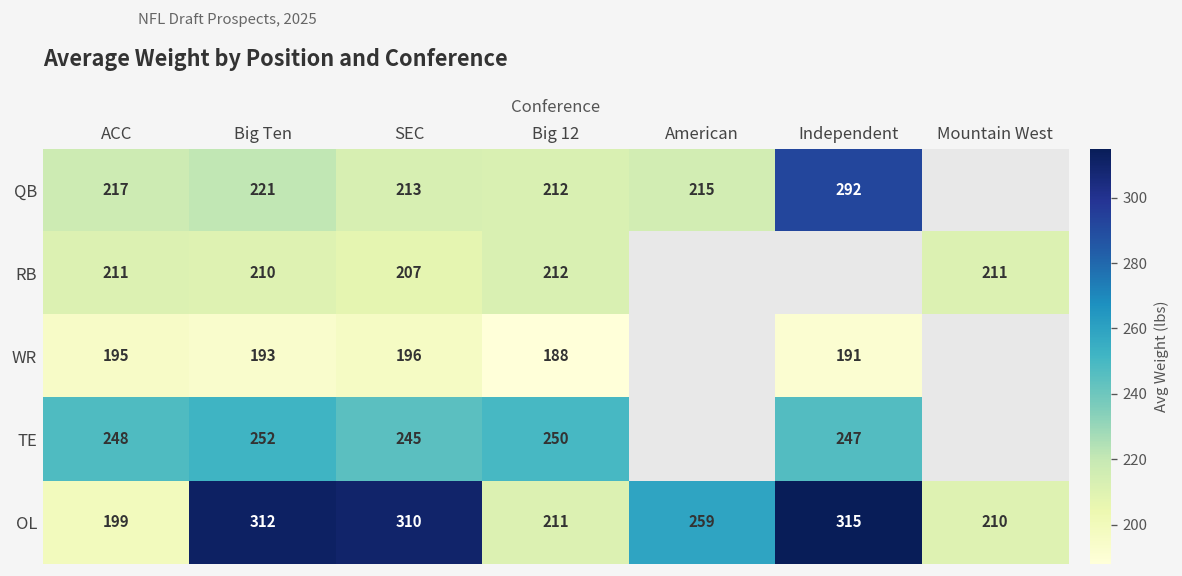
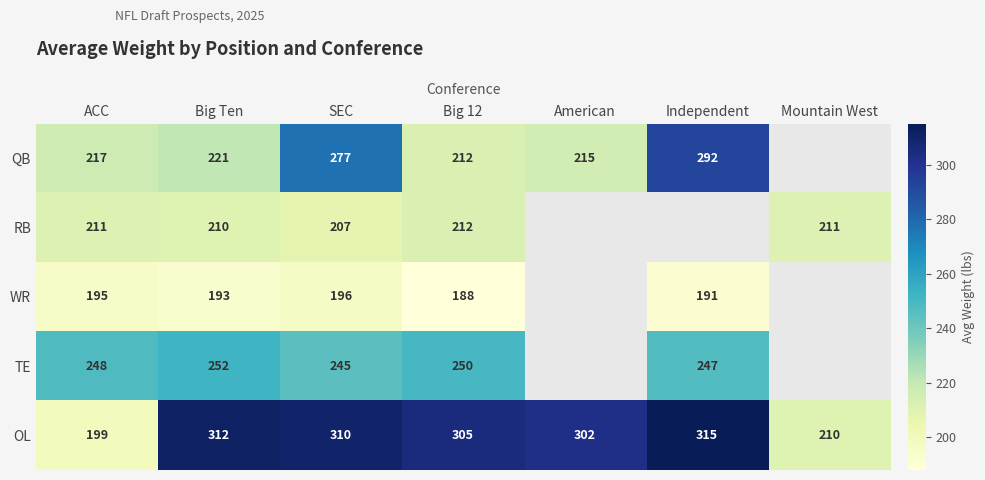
QB, SEC: 213 -> 277
OL, Big 12: 211 -> 305
OL, American: 259 -> 302
